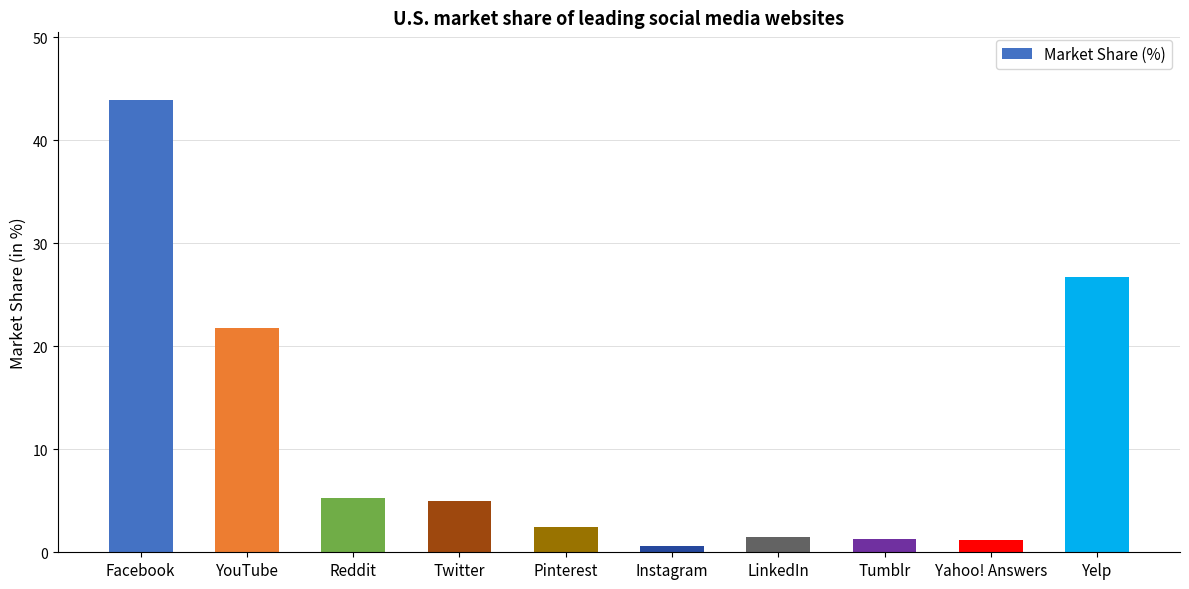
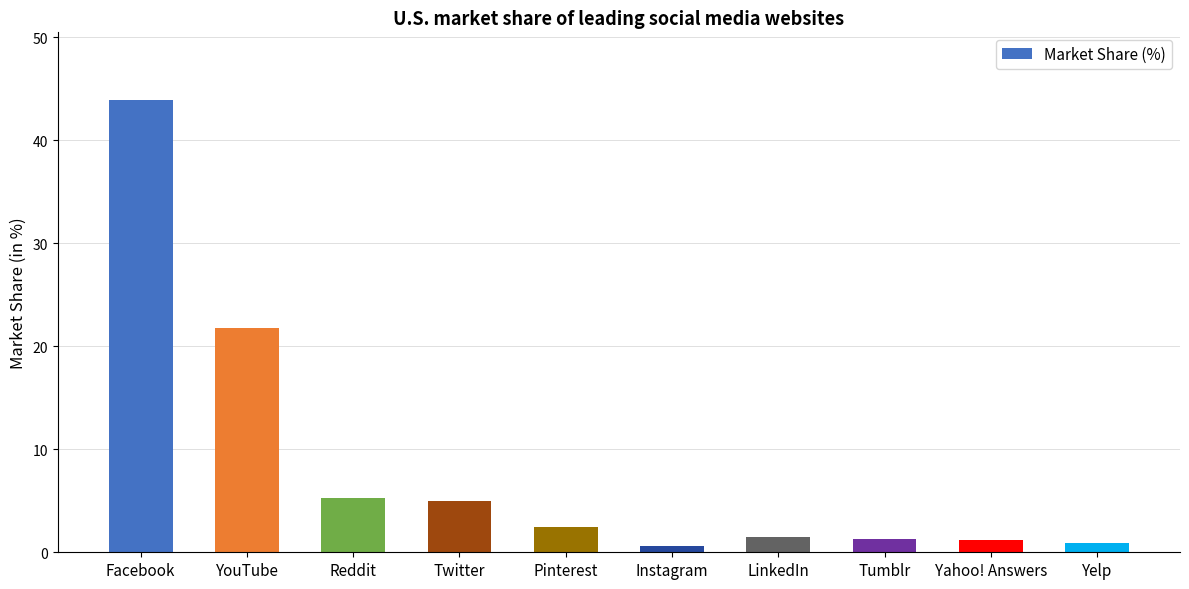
Yelp: 26.7 -> 0.9
